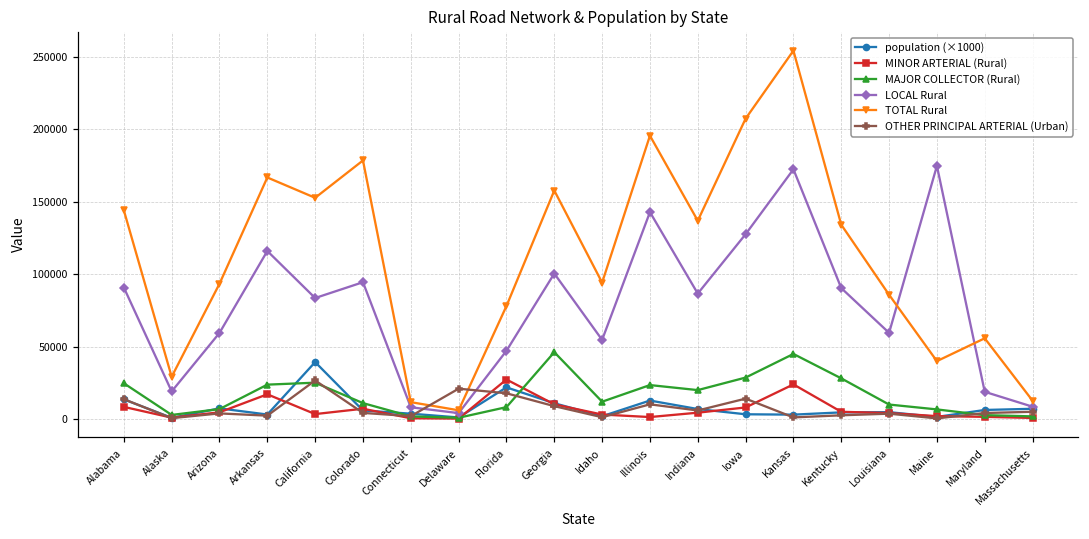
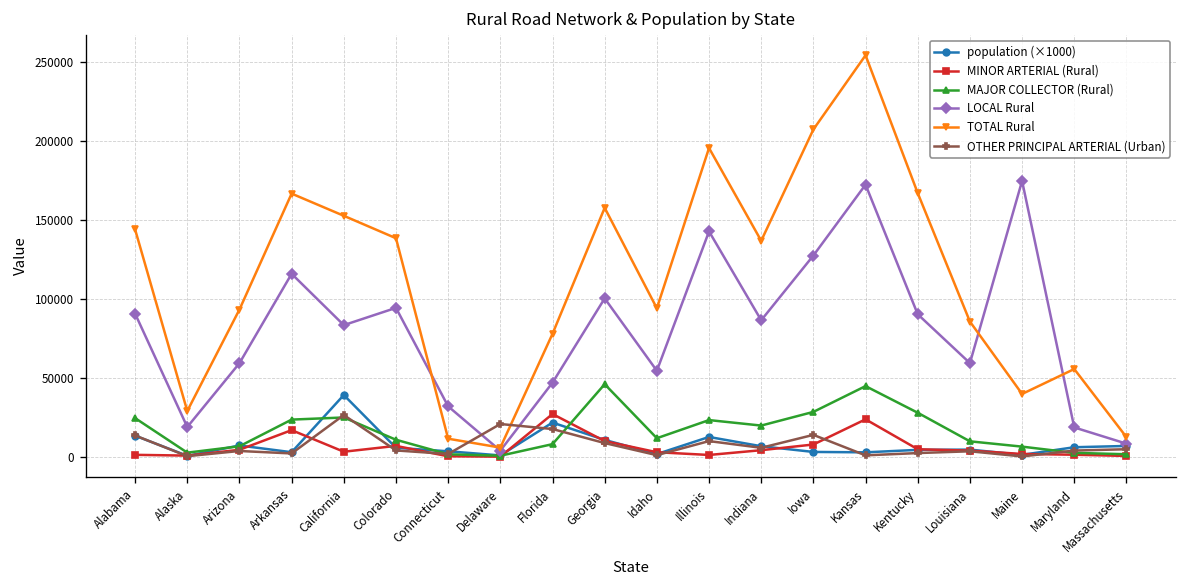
MINOR ARTERIAL (Rural), Alabama: 8000 -> 1000
TOTAL Rural, Colorado: 179000 -> 139000
LOCAL Rural, Connecticut: 8000 -> 32000
TOTAL Rural, Kentucky: 134000 -> 167000
